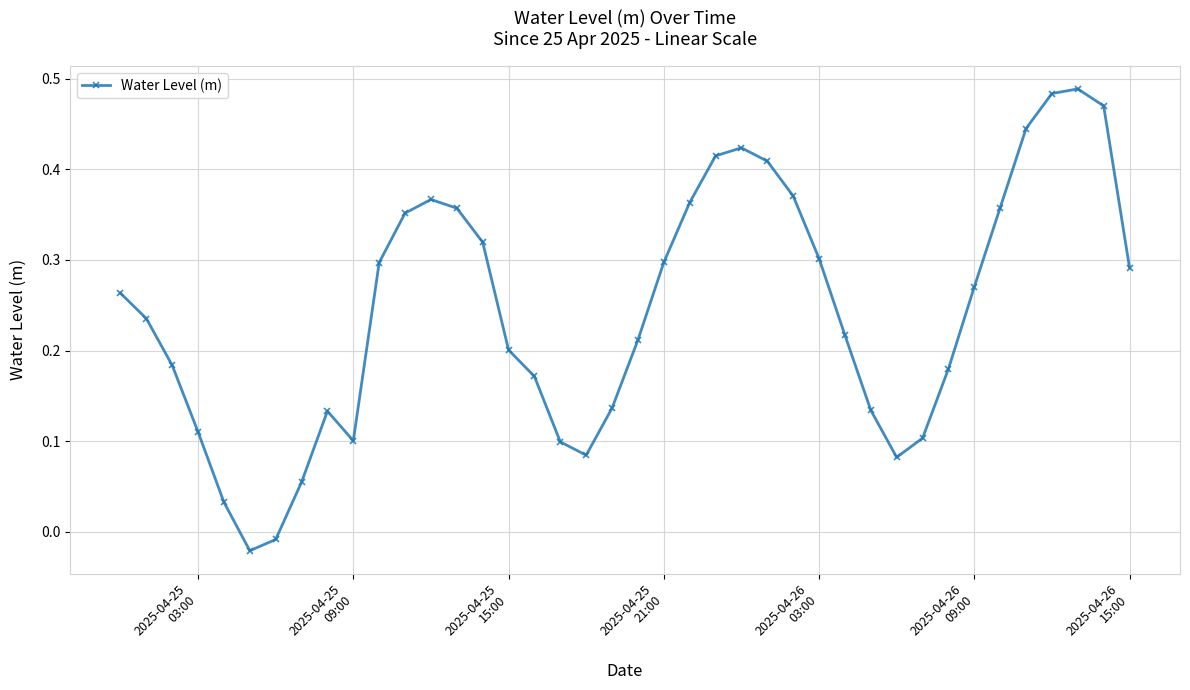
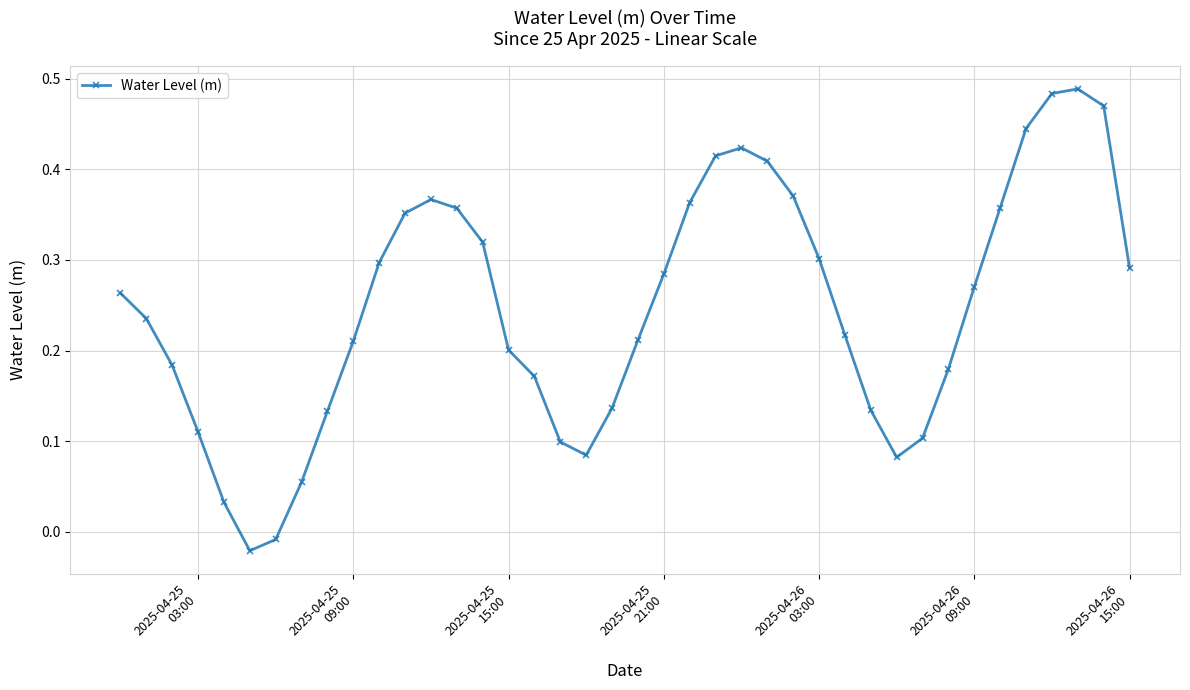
2025-04-25 09:00: 0.10 -> 0.21
2025-04-25 21:00: 0.30 -> 0.28
